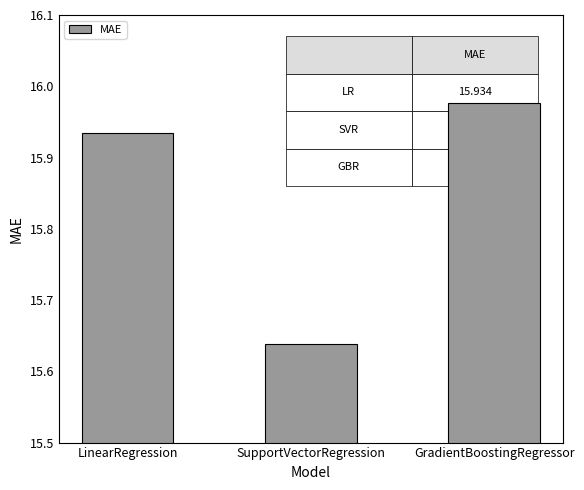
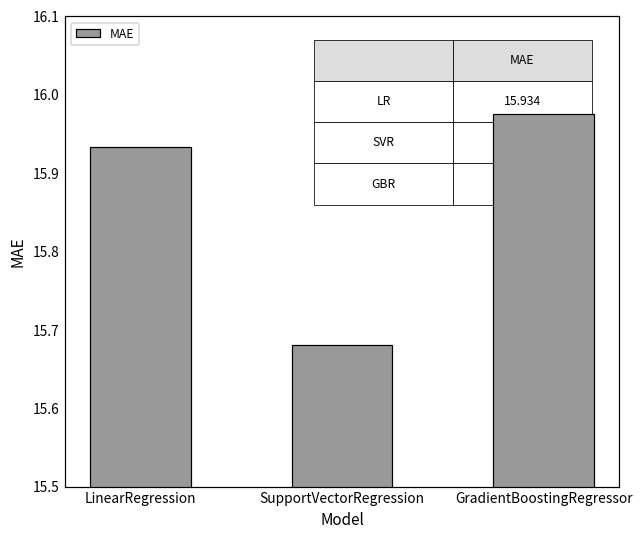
SupportVectorRegression: 15.64 -> 15.68
